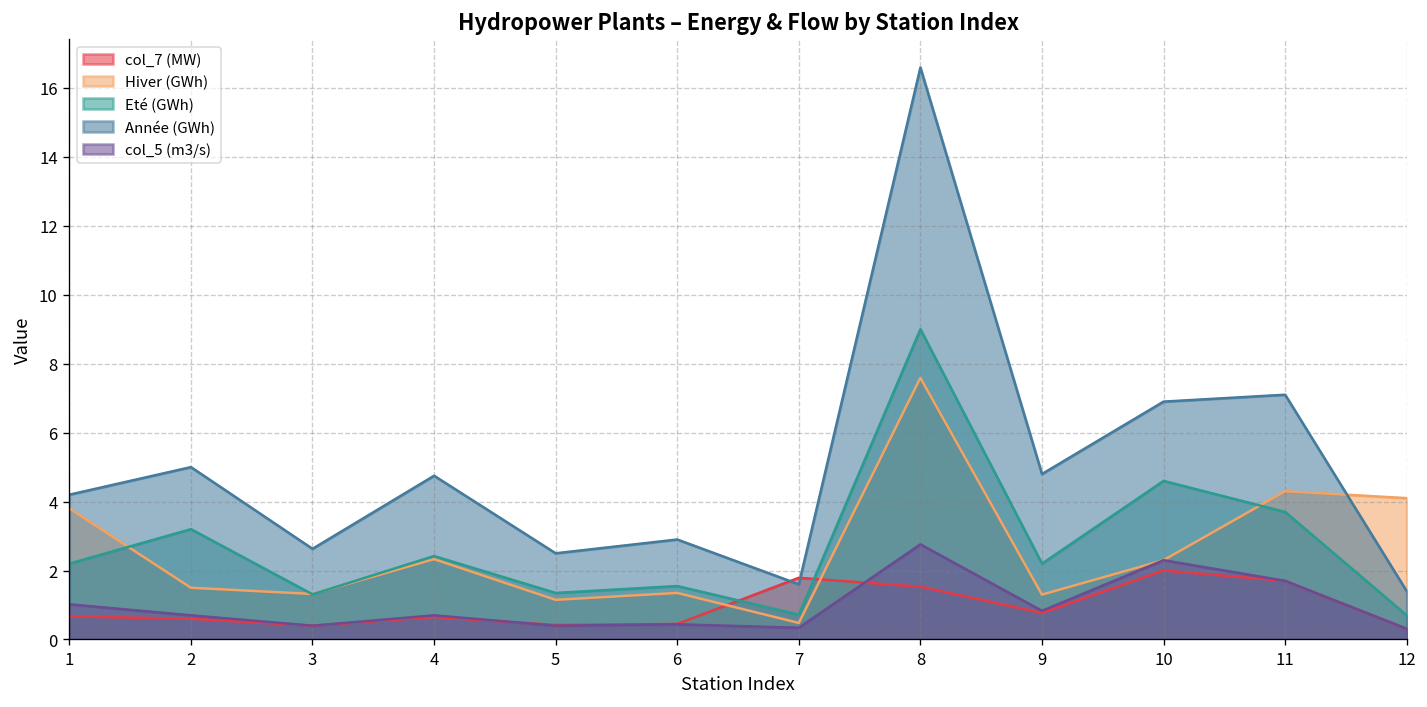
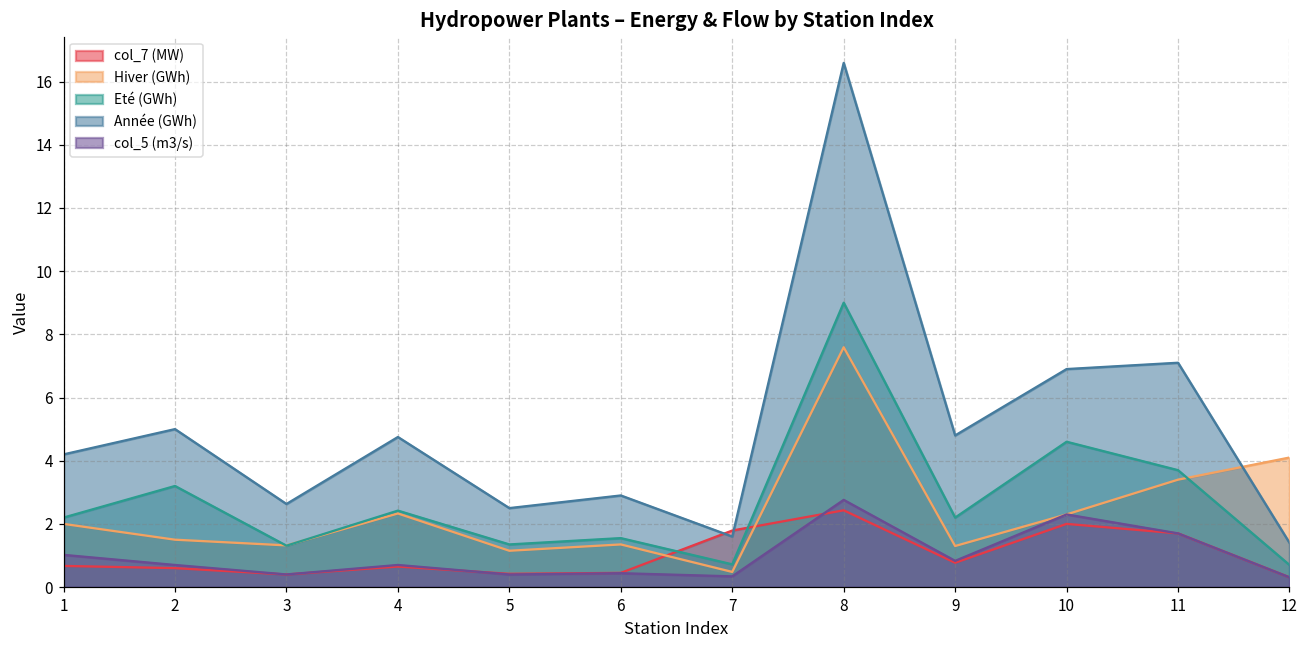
Hiver (GWh), 1: 3.8 -> 2.0
col_7 (MW), 8: 1.5 -> 2.4
Hiver (GWh), 11: 4.3 -> 3.4
